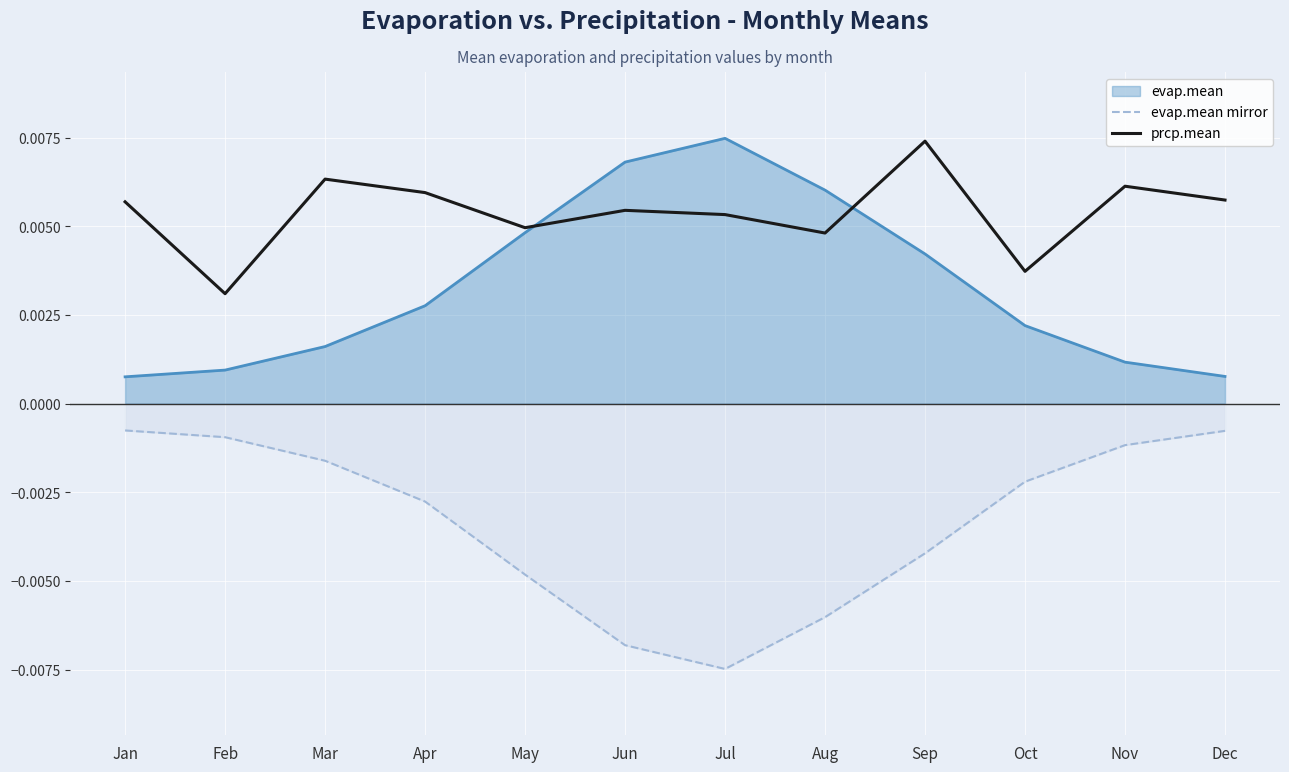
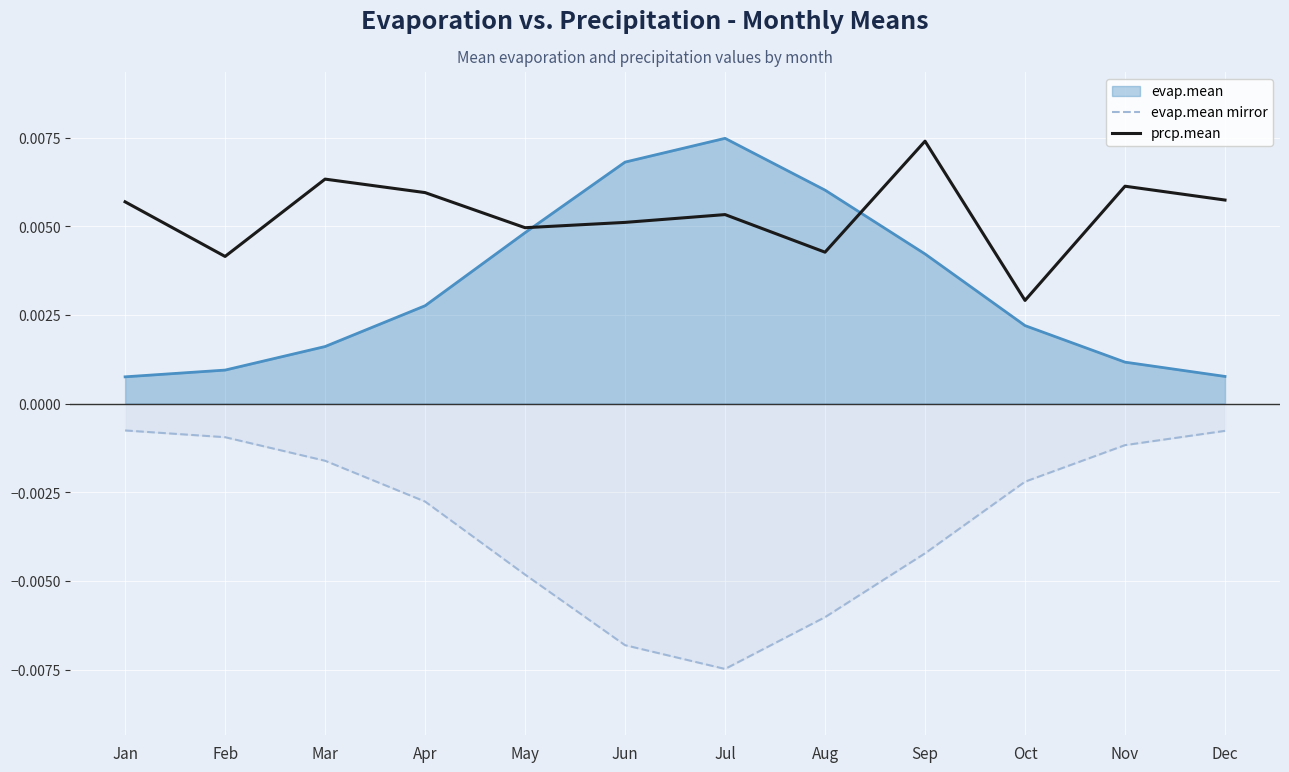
prcp.mean, Feb: 0.0031 -> 0.0042
prcp.mean, Jun: 0.0055 -> 0.0051
prcp.mean, Aug: 0.0048 -> 0.0043
prcp.mean, Oct: 0.0037 -> 0.0029
